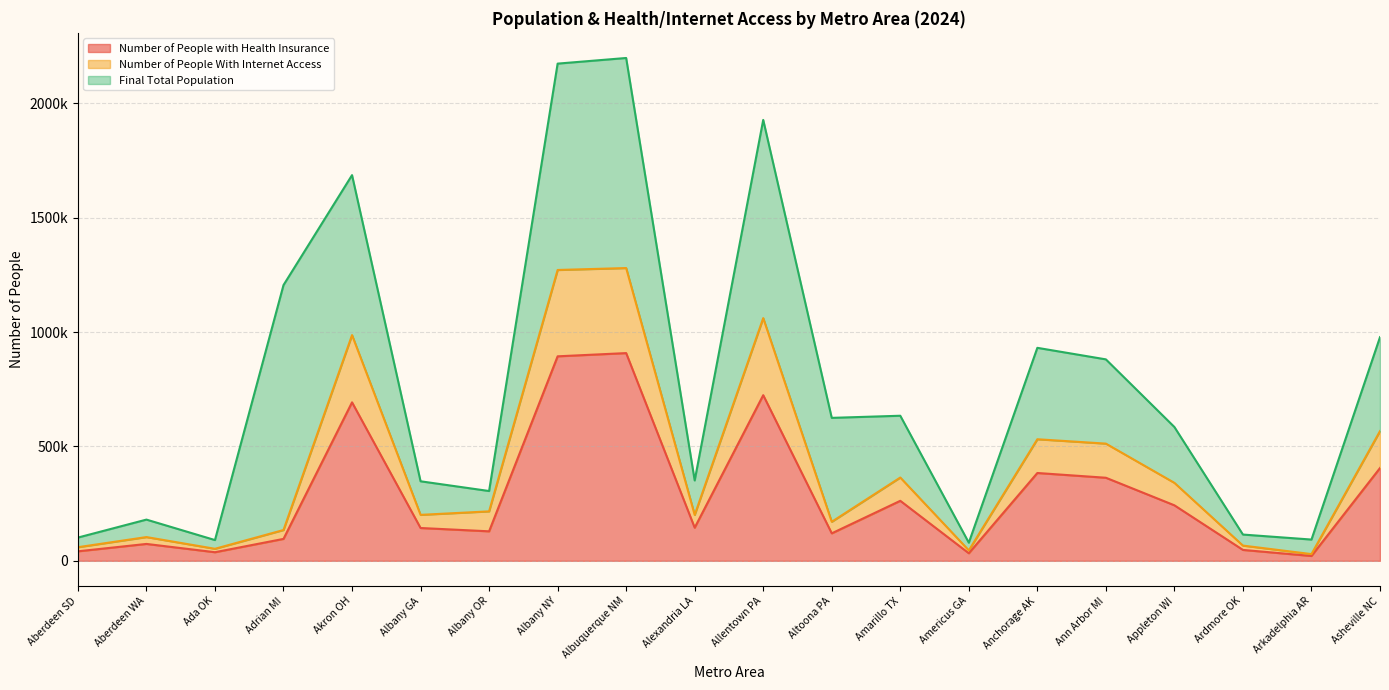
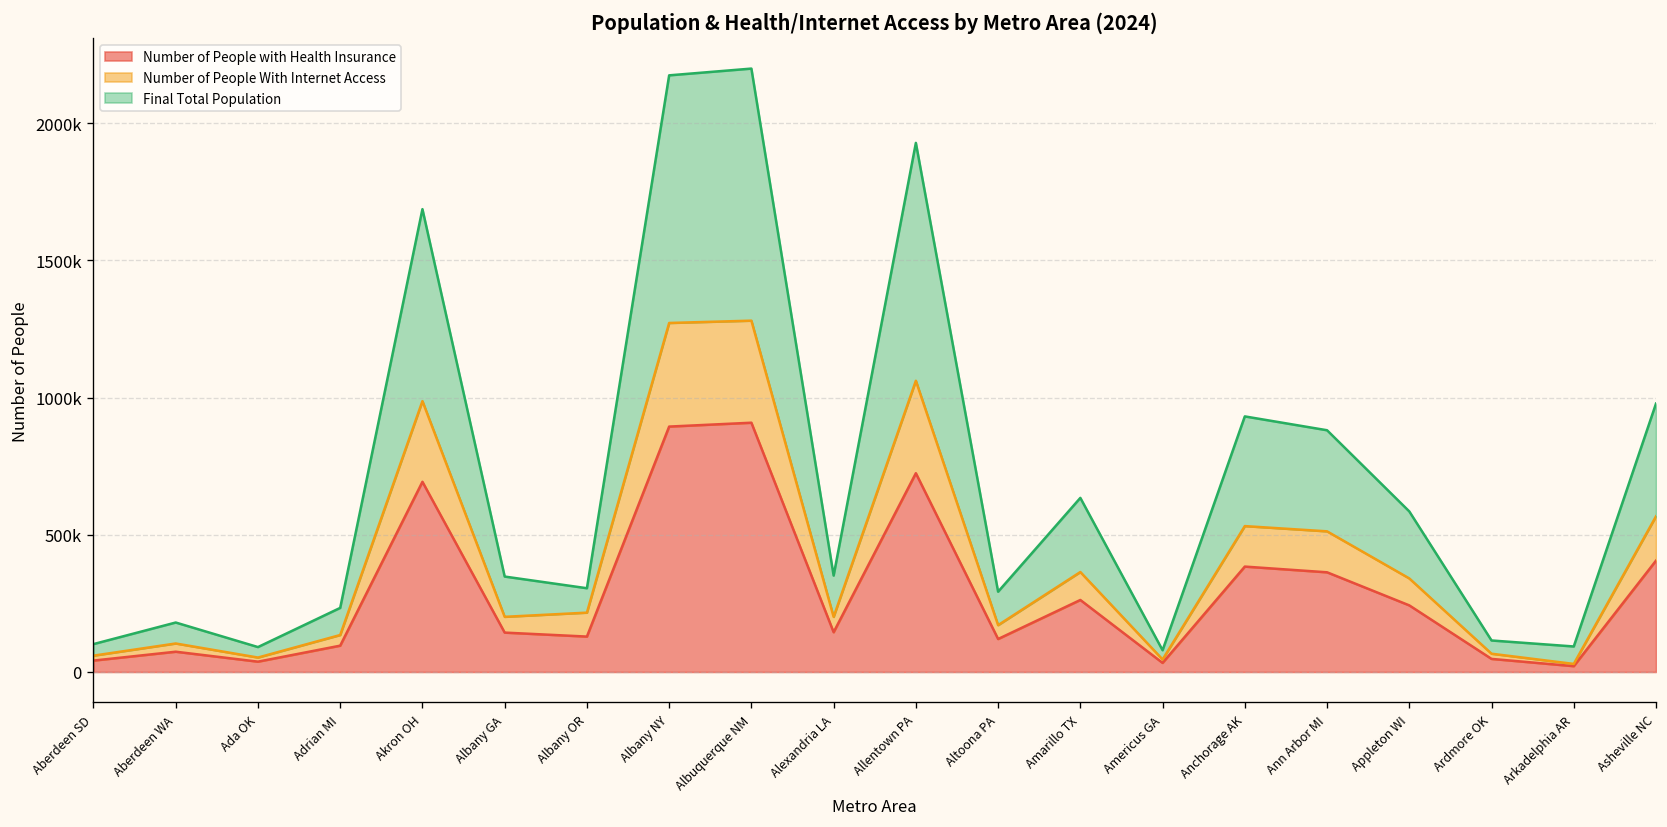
Final Total Population, Adrian MI: 1070000 -> 100000
Final Total Population, Altoona PA: 450000 -> 120000
